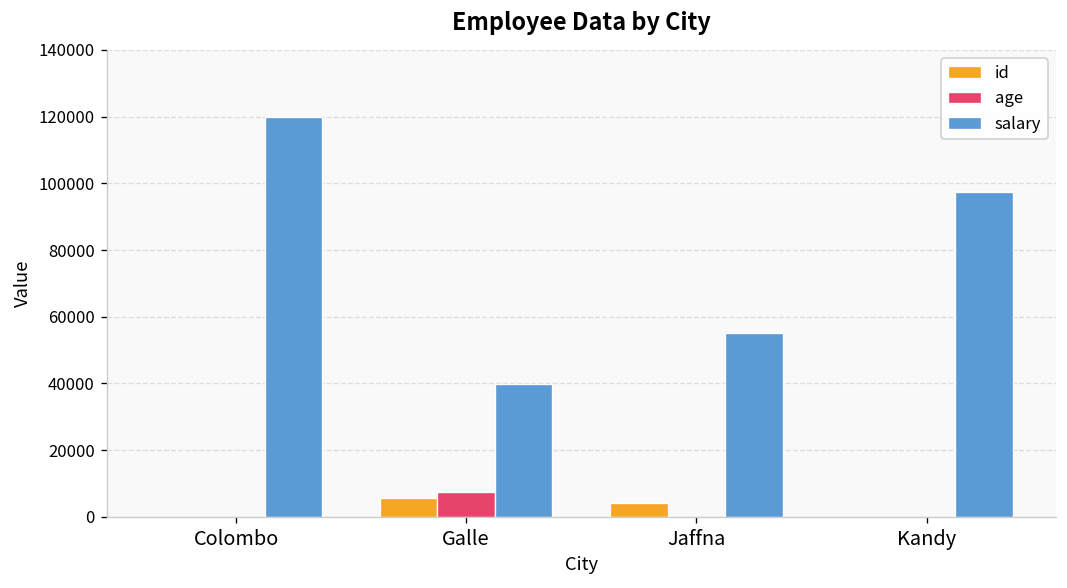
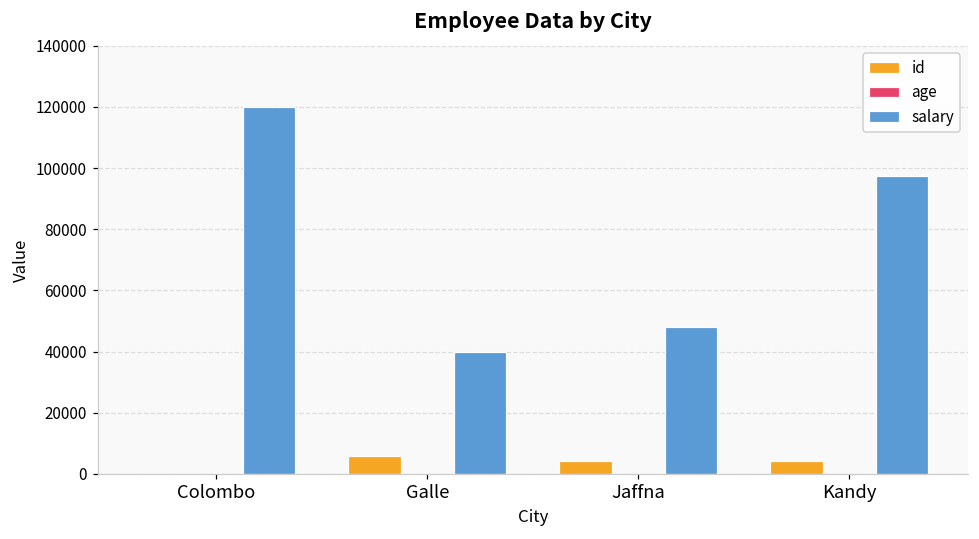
age, Galle: 7000 -> 0
salary, Jaffna: 55000 -> 48000
id, Kandy: 0 -> 4000
